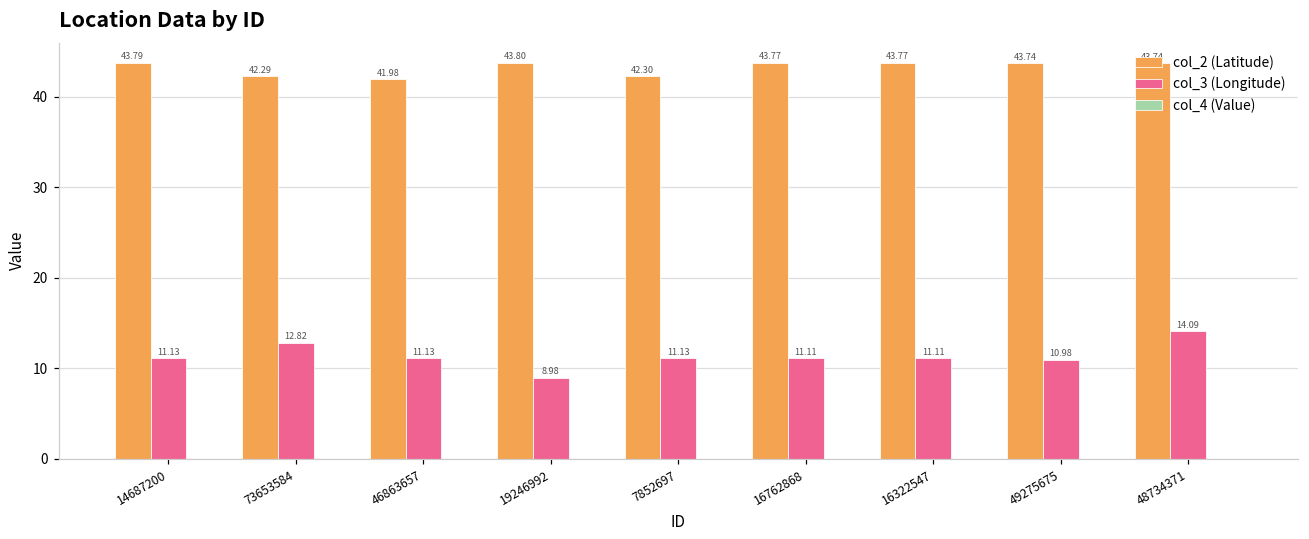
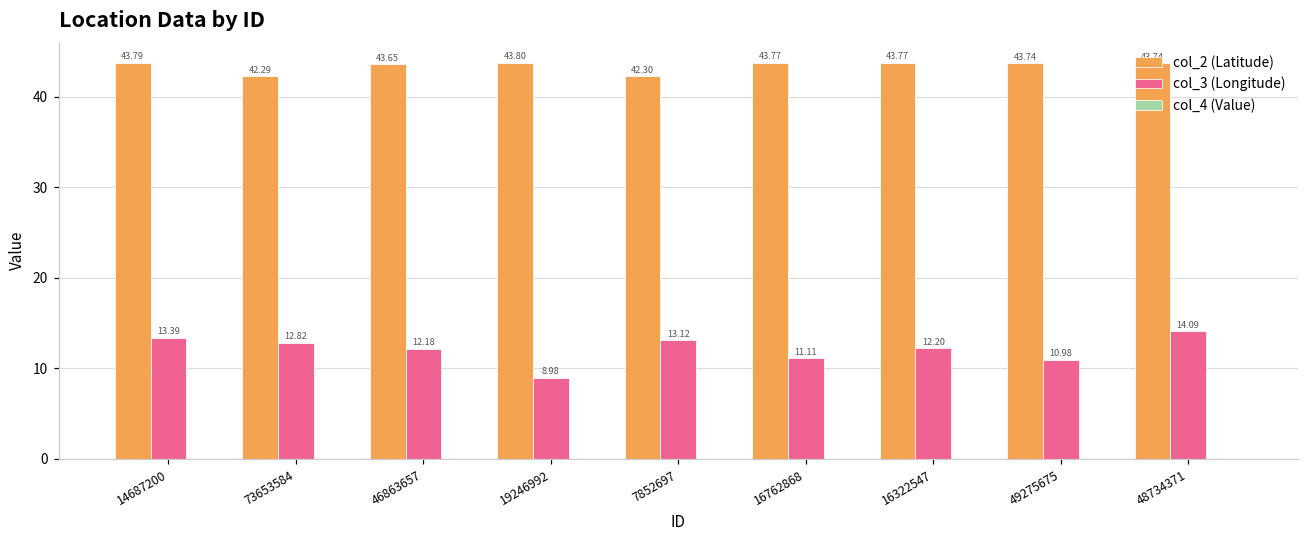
col_3 (Longitude), 14687200: 11.13 -> 13.39
col_2 (Latitude), 46863657: 41.98 -> 43.65
col_3 (Longitude), 46863657: 11.13 -> 12.18
col_3 (Longitude), 7852697: 11.13 -> 13.12
col_3 (Longitude), 16322547: 11.11 -> 12.20
